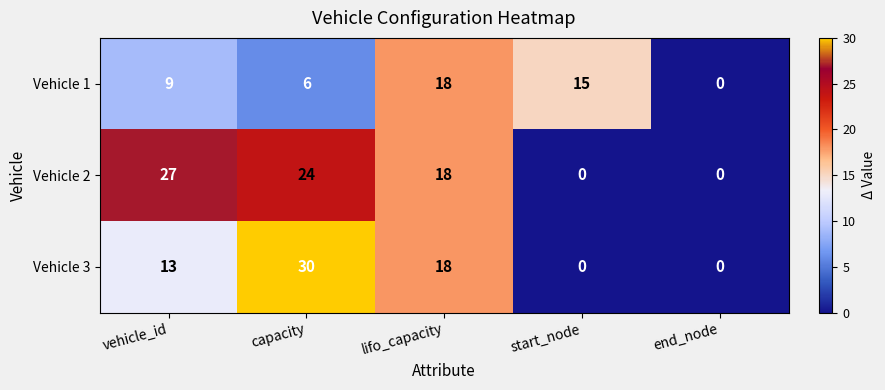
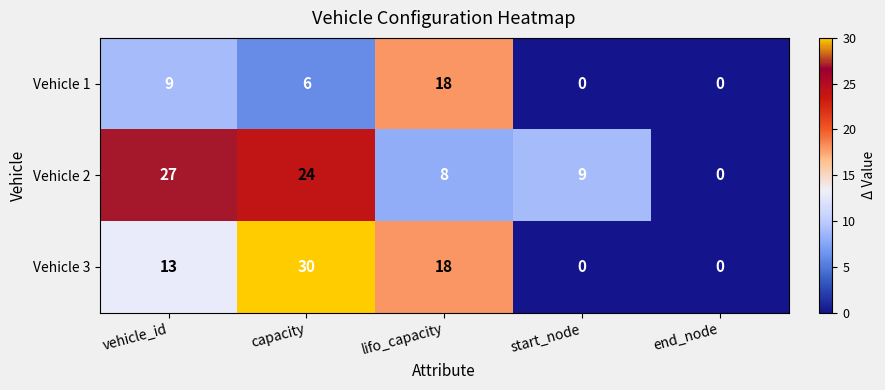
Vehicle 1, start_node: 15 -> 0
Vehicle 2, lifo_capacity: 18 -> 8
Vehicle 2, start_node: 0 -> 9
